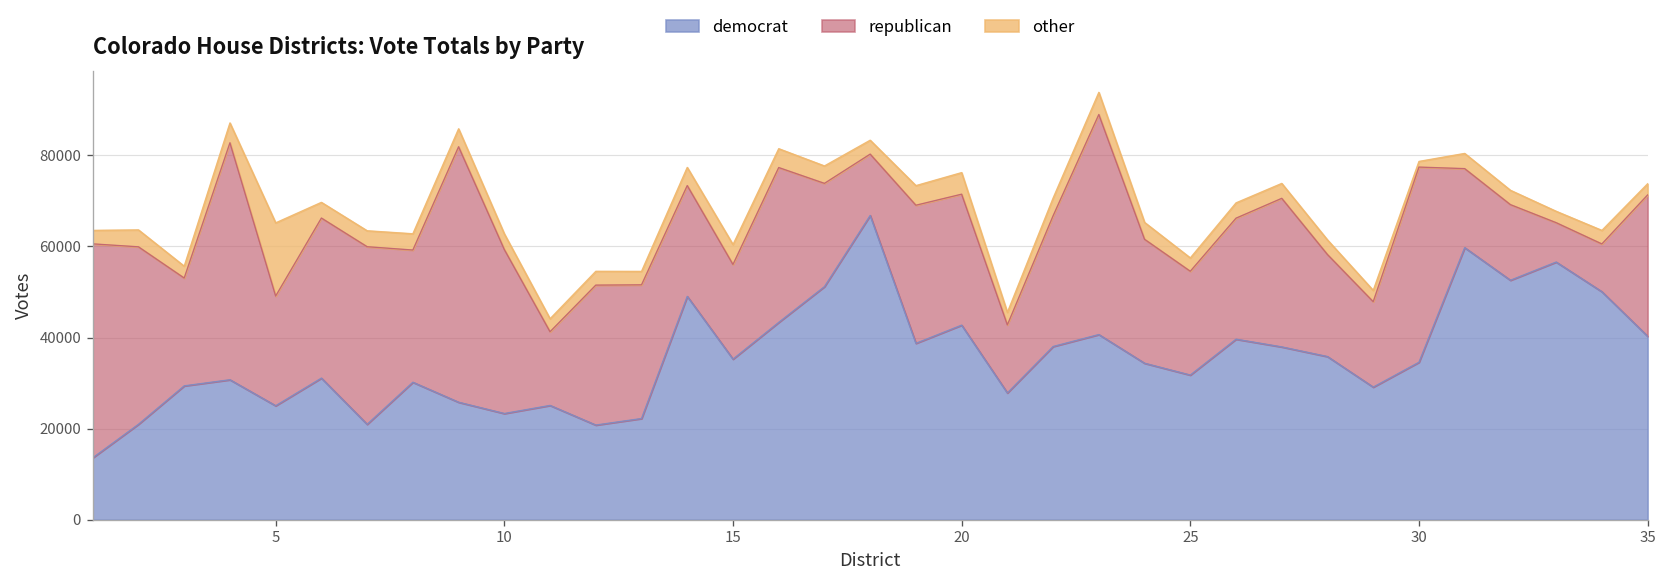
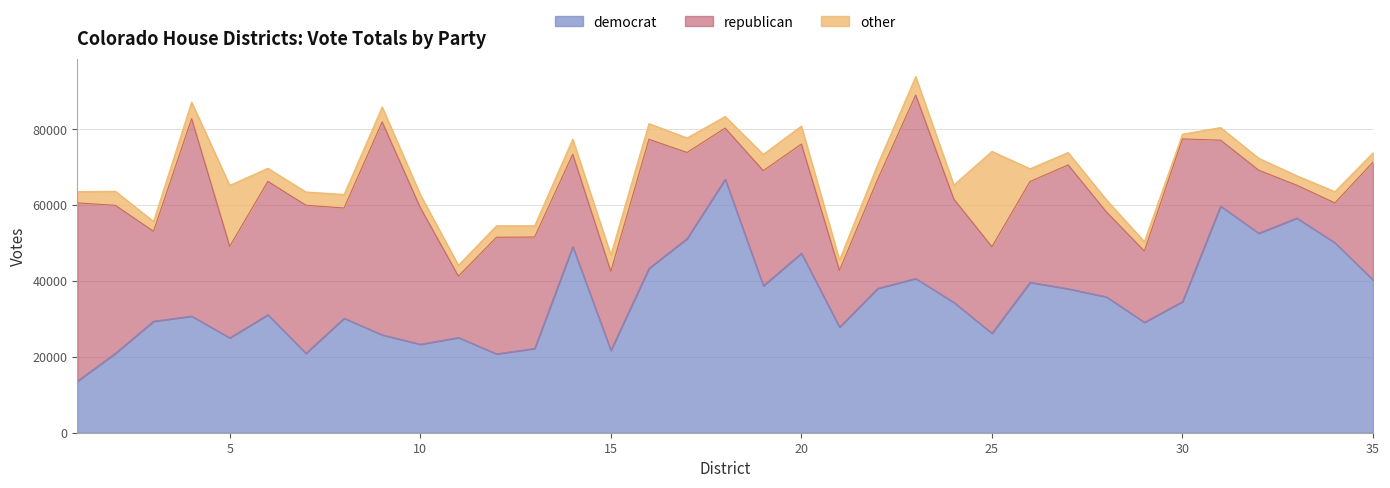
democrat, 15: 35000 -> 22000
democrat, 20: 43000 -> 47000
democrat, 25: 32000 -> 26000
other, 25: 3000 -> 25000
